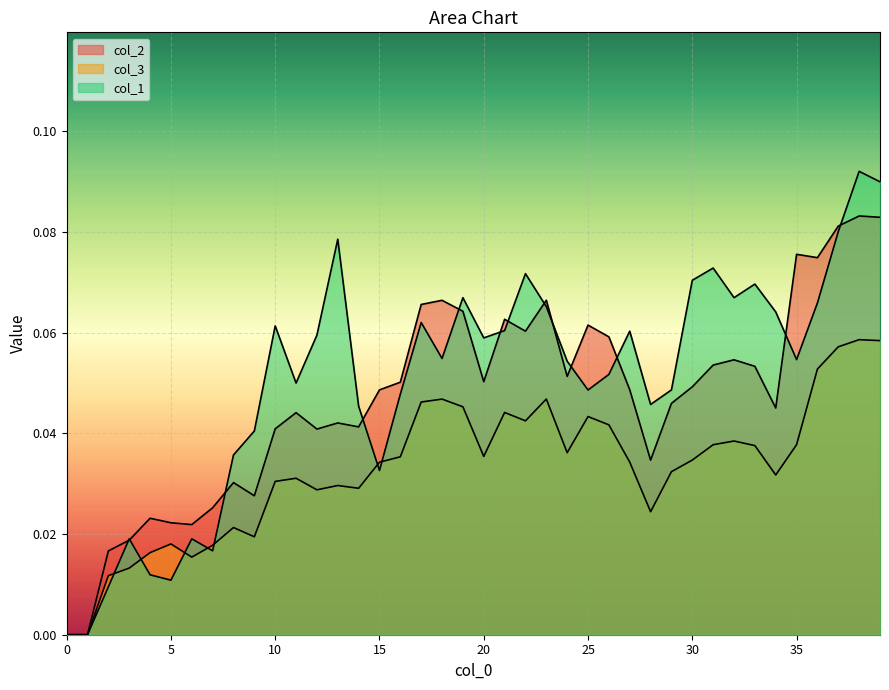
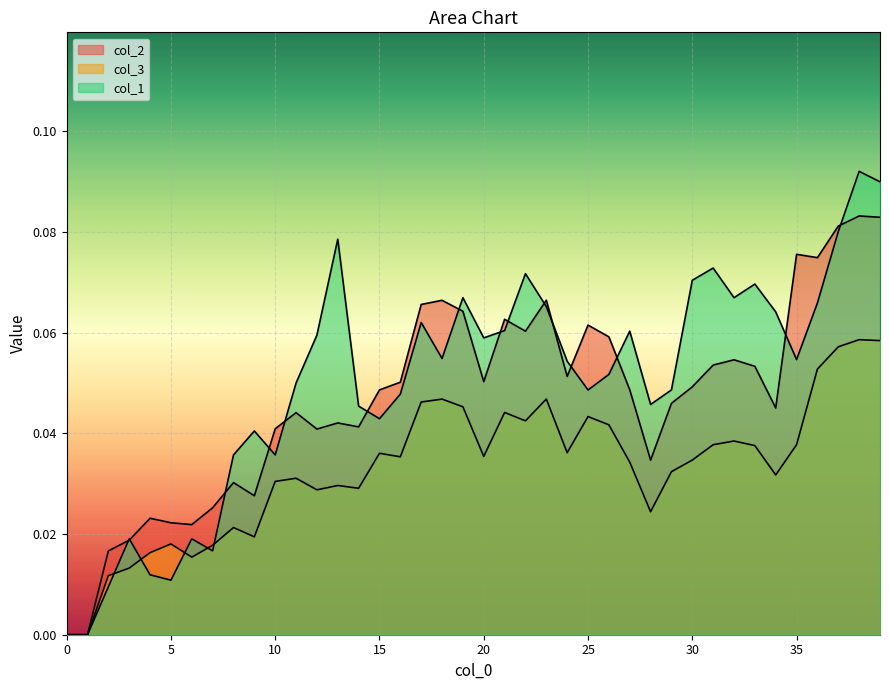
col_1, 10: 0.061 -> 0.036
col_3, 15: 0.034 -> 0.036
col_1, 15: 0.033 -> 0.043
